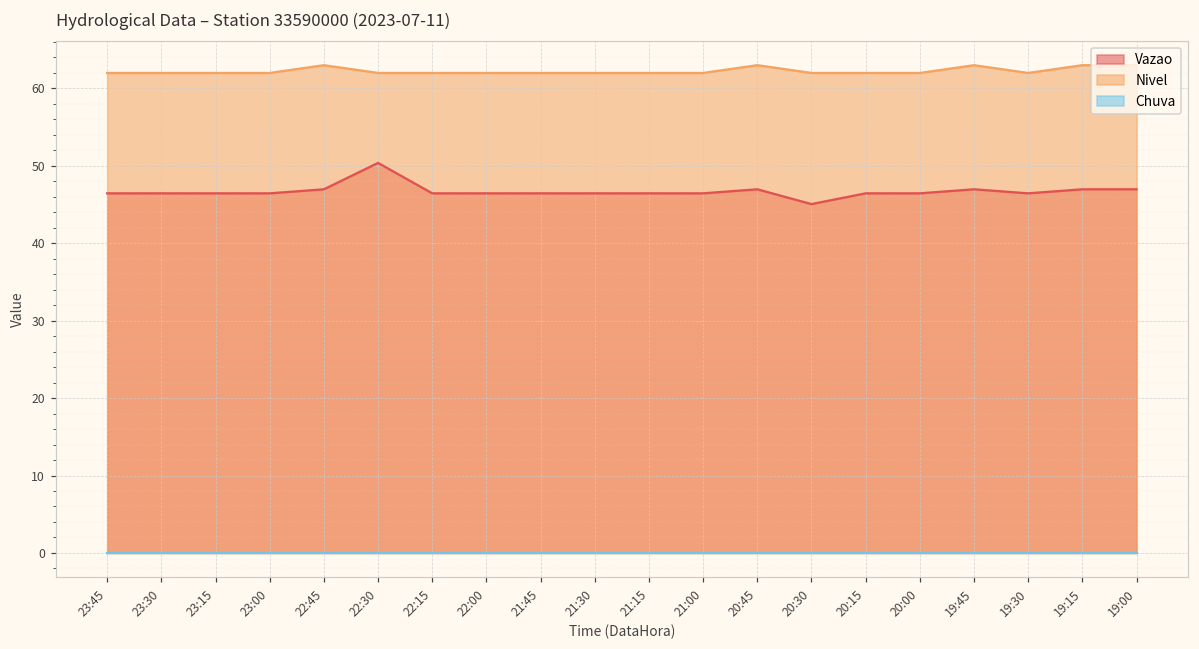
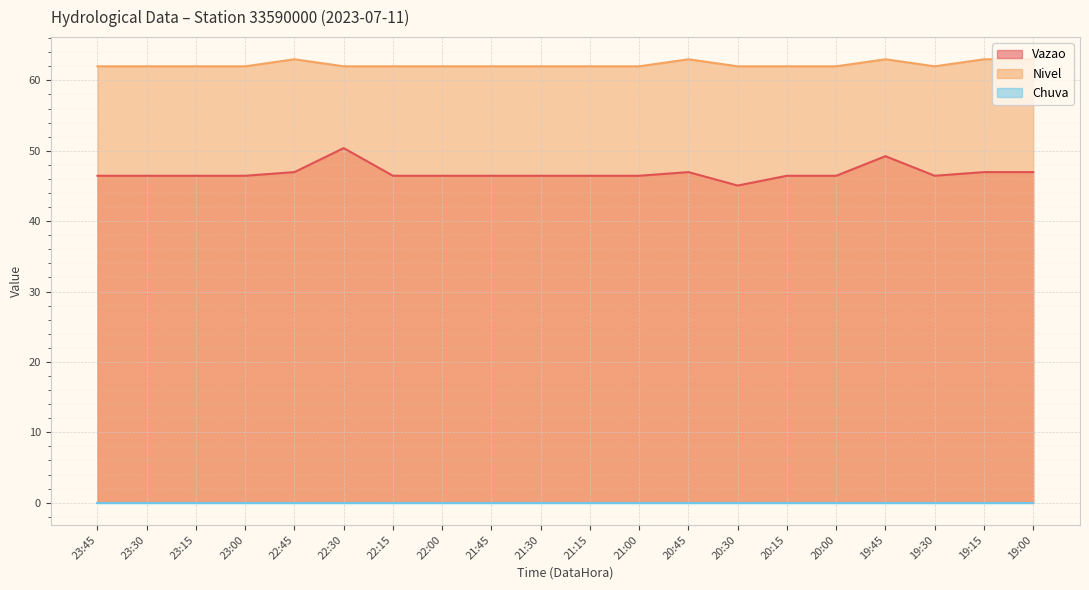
Vazao, 19:45: 47 -> 49
